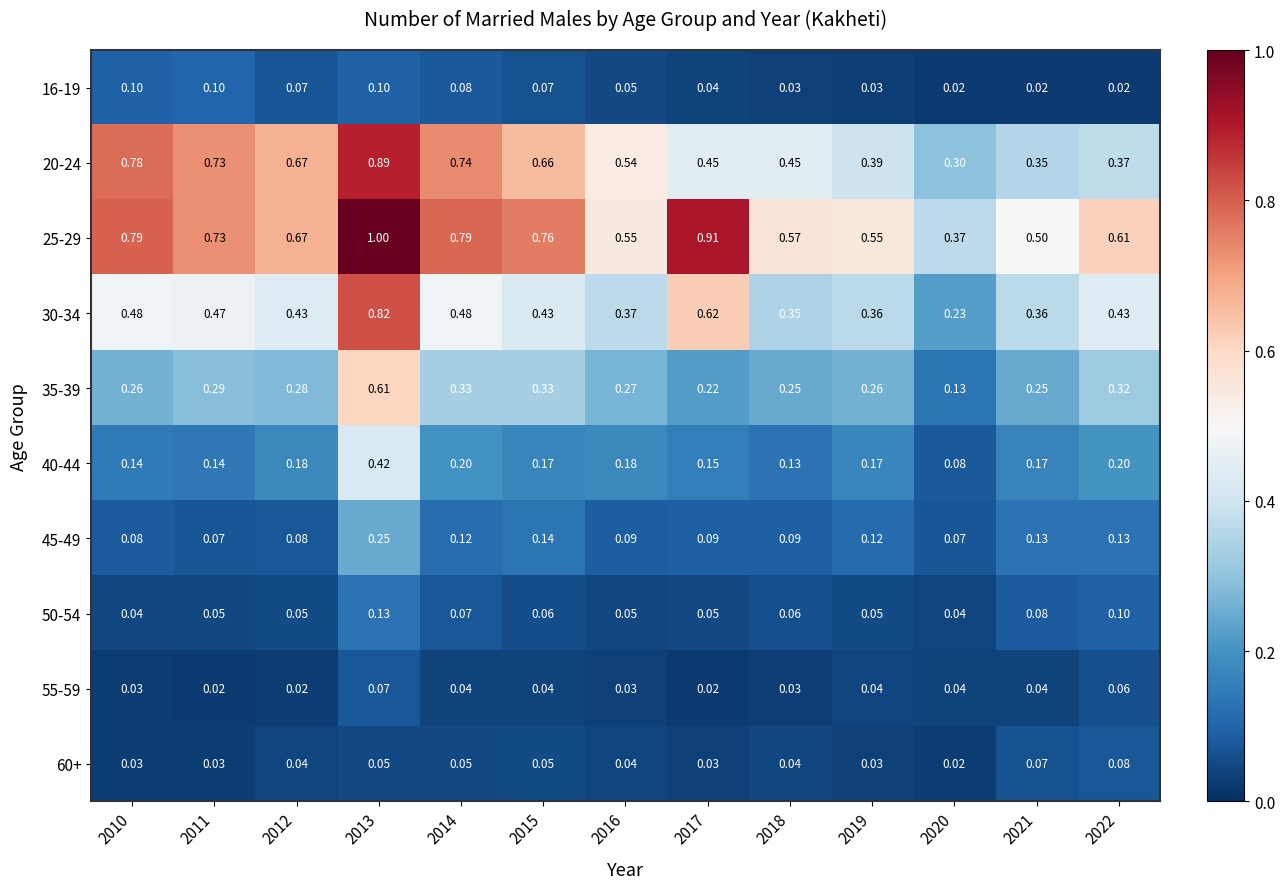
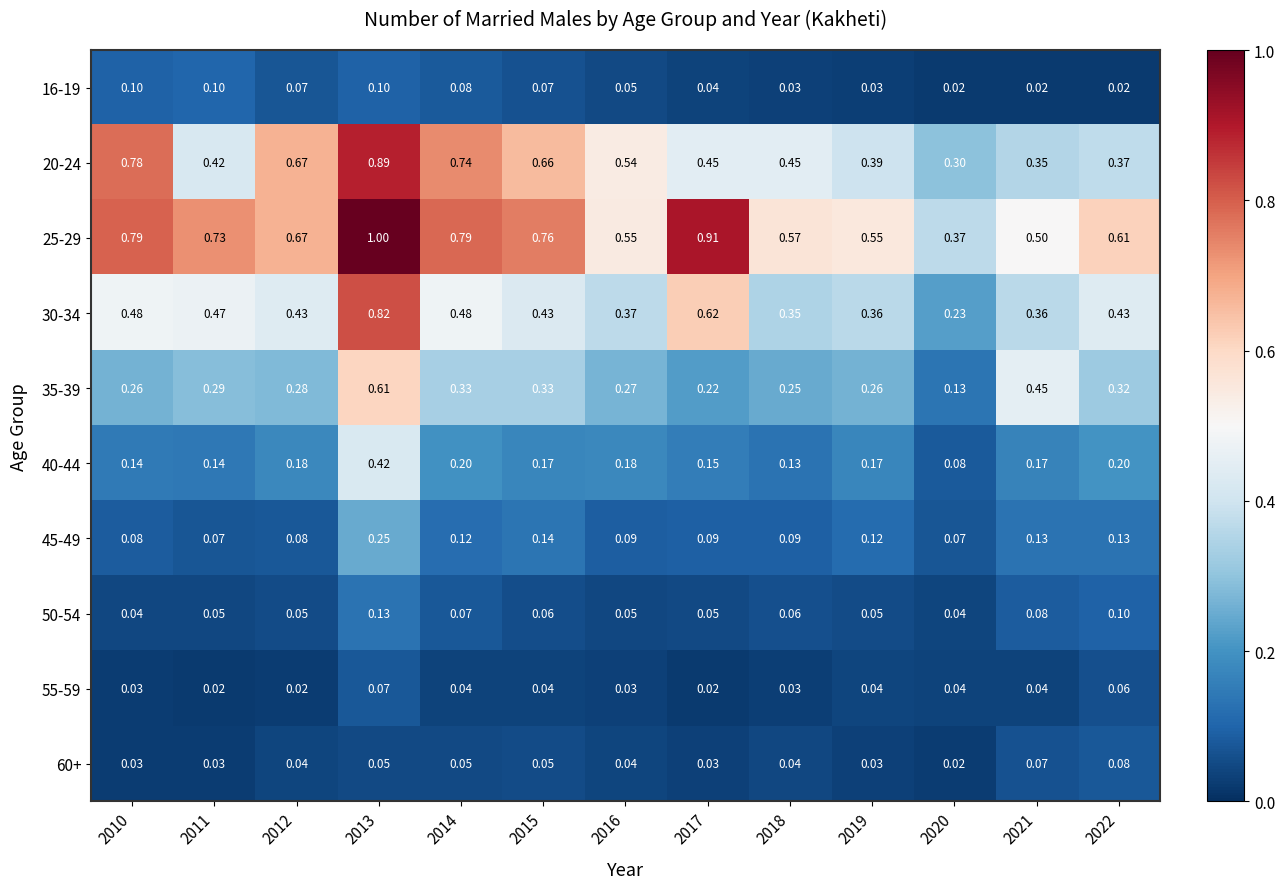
20-24, 2011: 0.73 -> 0.42
35-39, 2021: 0.25 -> 0.45
